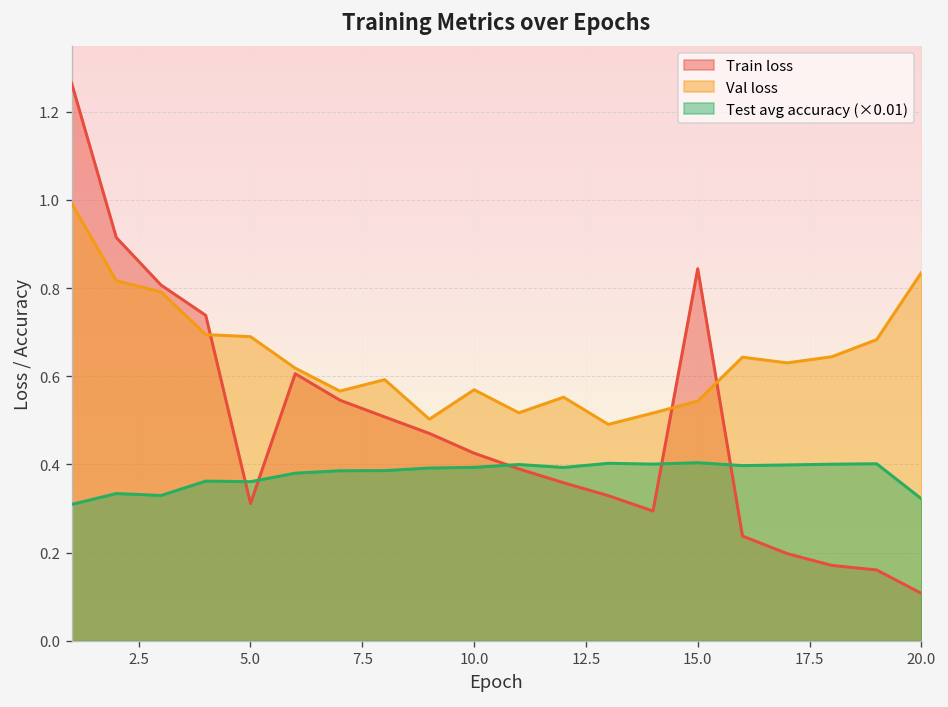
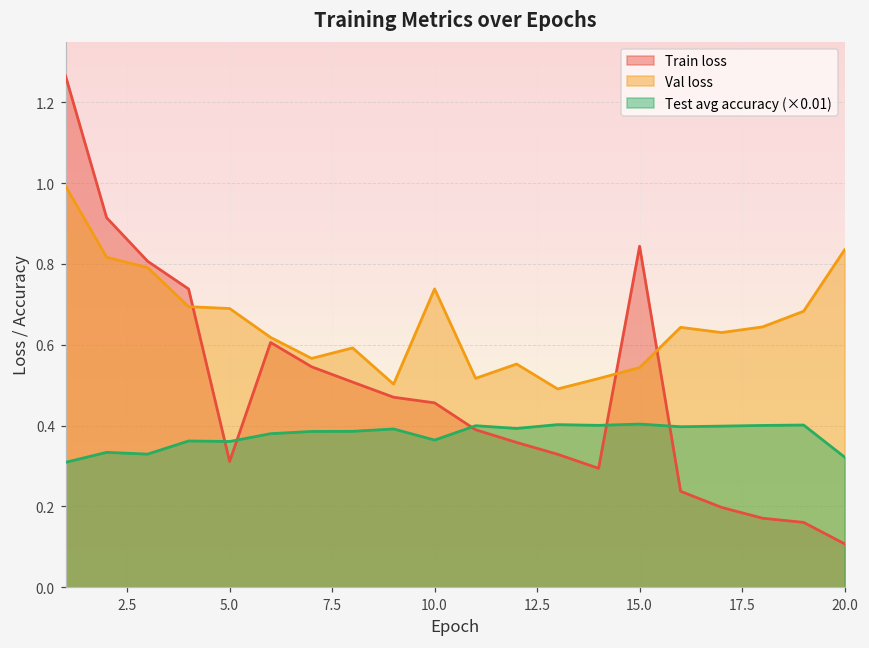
Train loss, 10.0: 0.43 -> 0.46
Val loss, 10.0: 0.57 -> 0.74
Test avg accuracy (×0.01), 10.0: 0.39 -> 0.36
